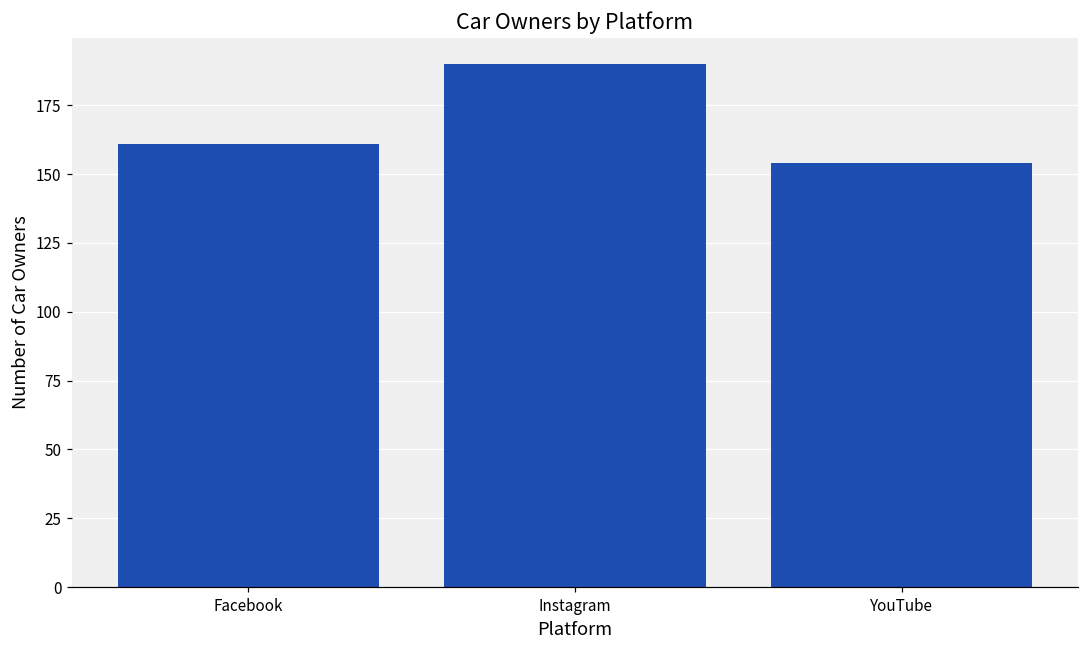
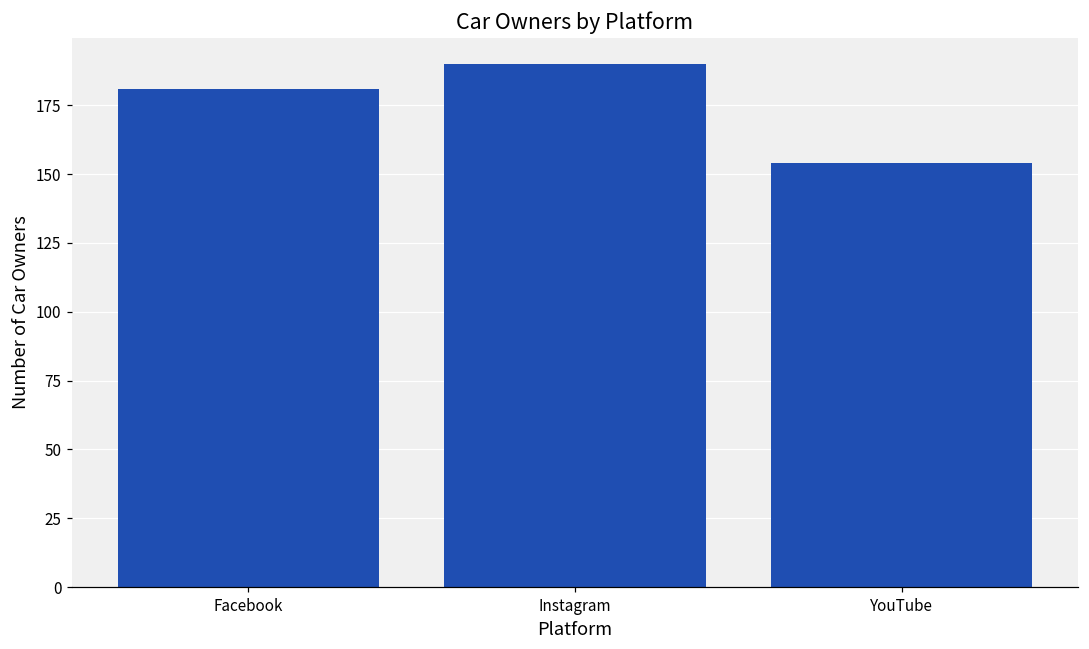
Facebook: 161 -> 181
